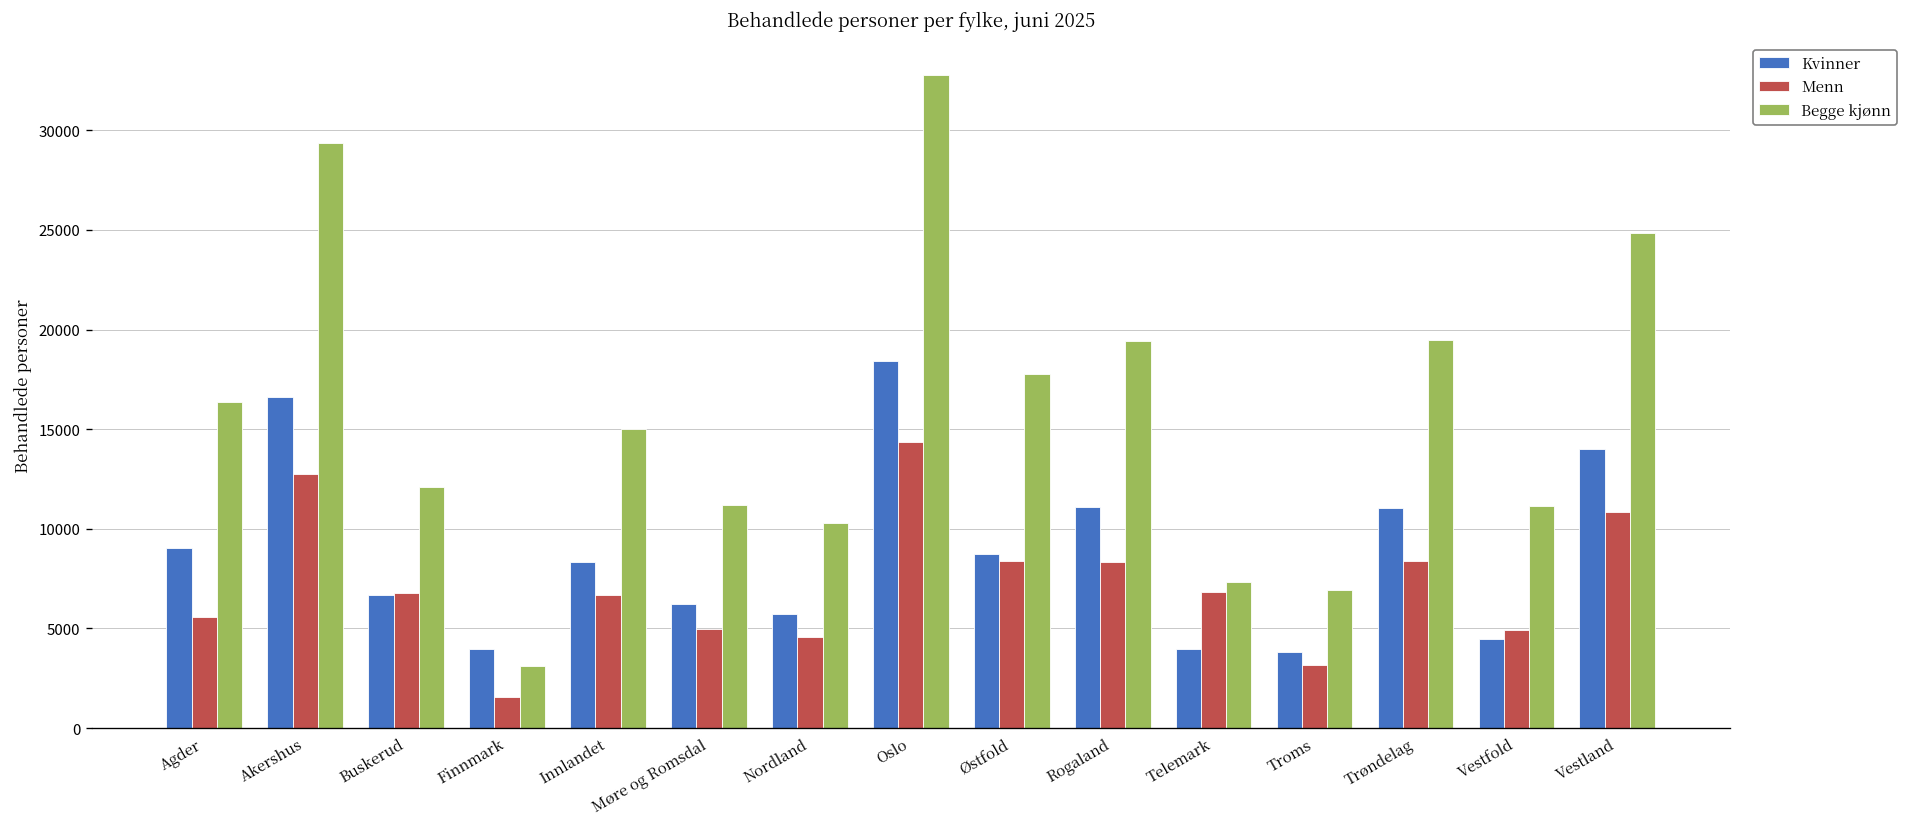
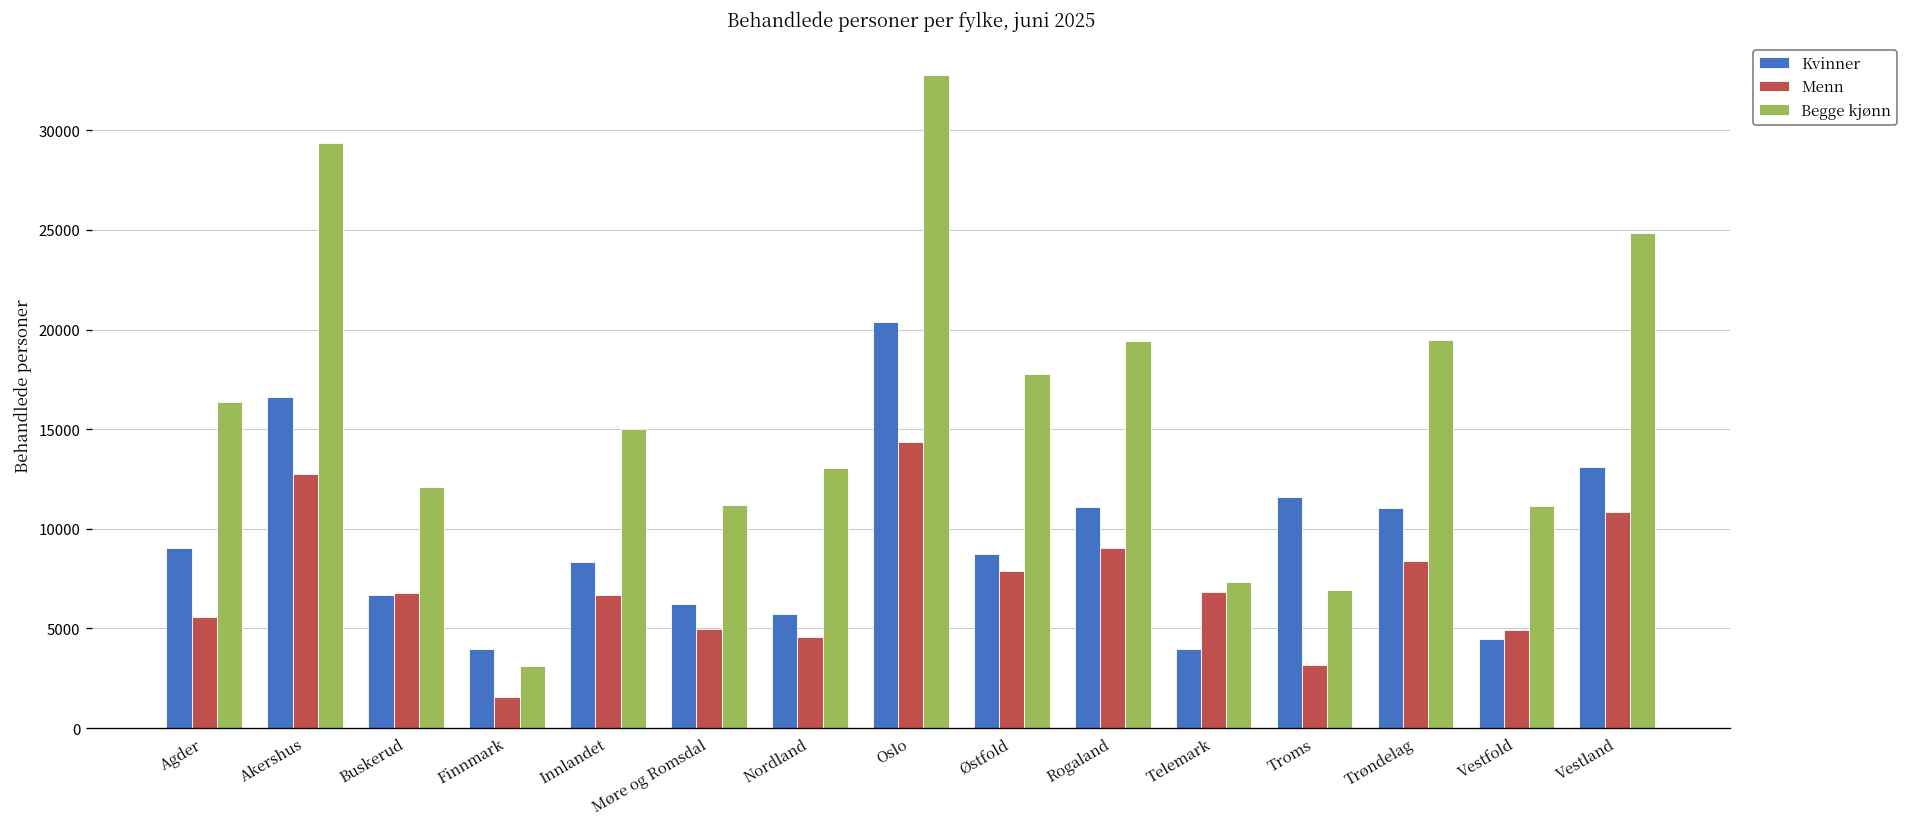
Begge kjønn, Nordland: 10300 -> 13000
Kvinner, Oslo: 18400 -> 20400
Menn, Østfold: 8400 -> 7900
Menn, Rogaland: 8300 -> 9000
Kvinner, Troms: 3800 -> 11600
Kvinner, Vestland: 14000 -> 13100
